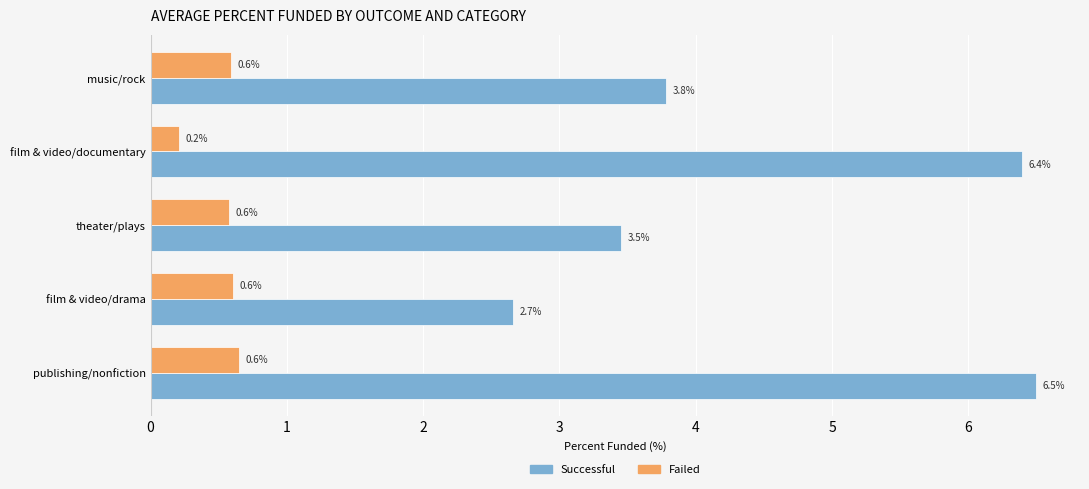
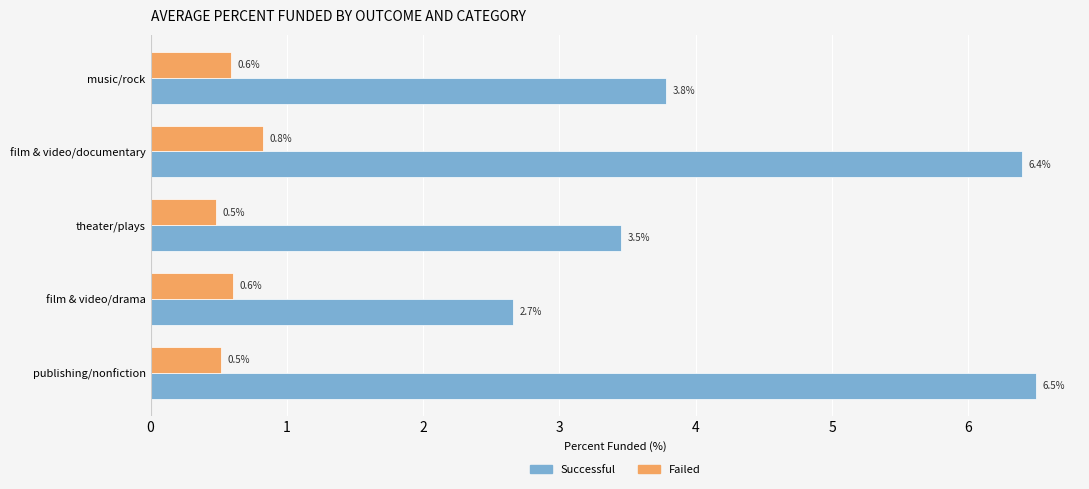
Failed, film & video/documentary: 0.2% -> 0.8%
Failed, theater/plays: 0.6% -> 0.5%
Failed, publishing/nonfiction: 0.6% -> 0.5%
